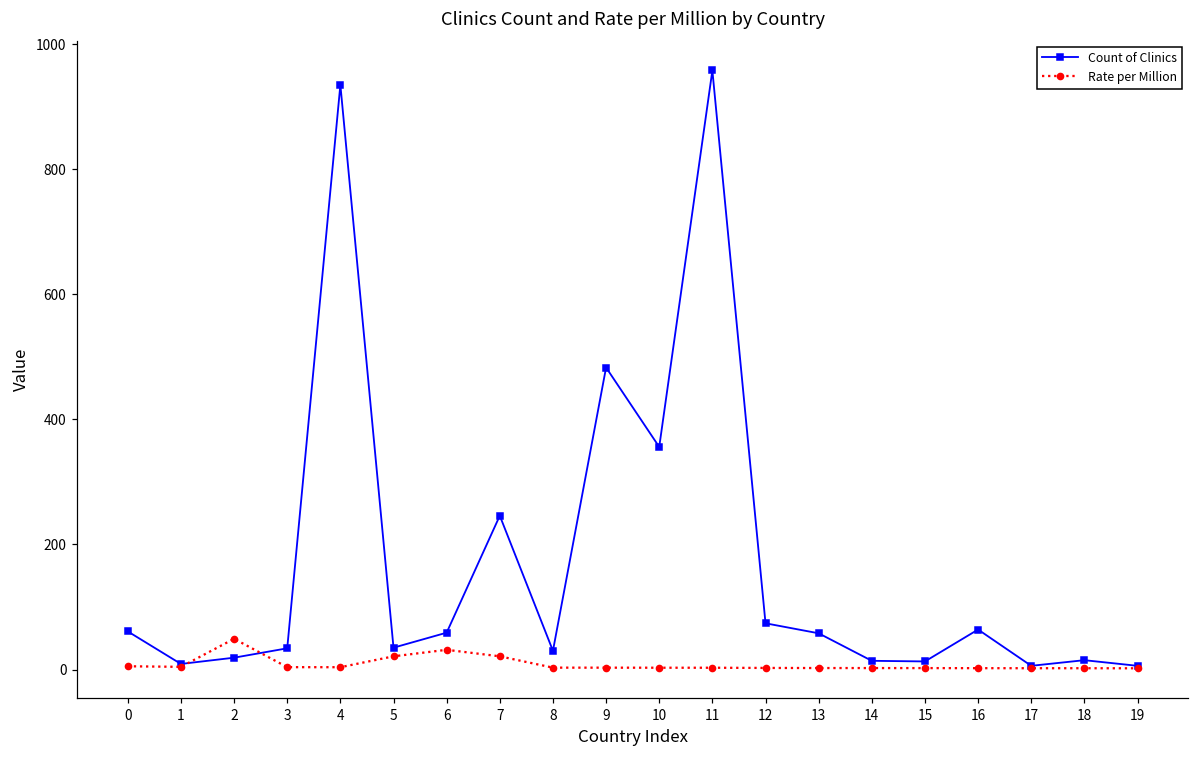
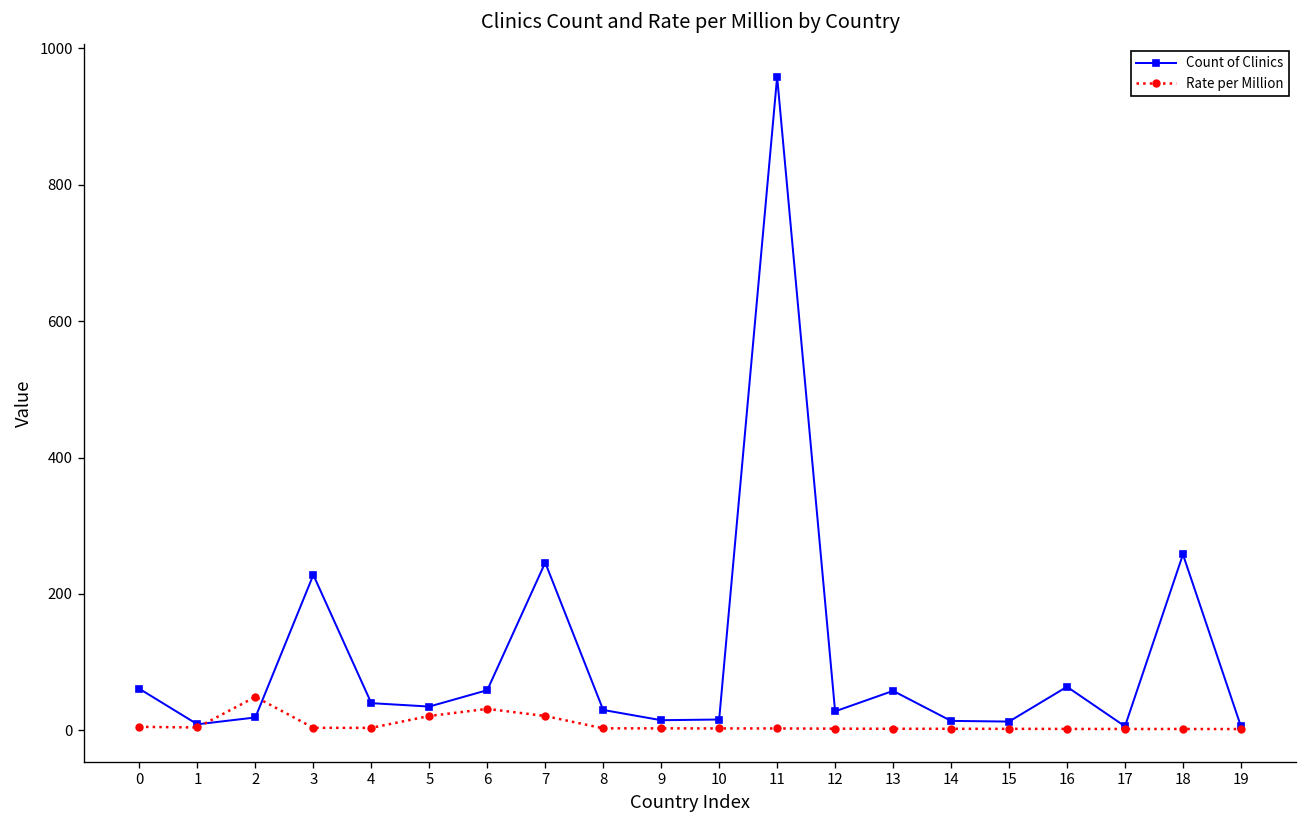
Count of Clinics, 3: 30 -> 230
Count of Clinics, 4: 940 -> 40
Count of Clinics, 9: 480 -> 20
Count of Clinics, 10: 360 -> 20
Count of Clinics, 12: 70 -> 30
Count of Clinics, 18: 20 -> 260
